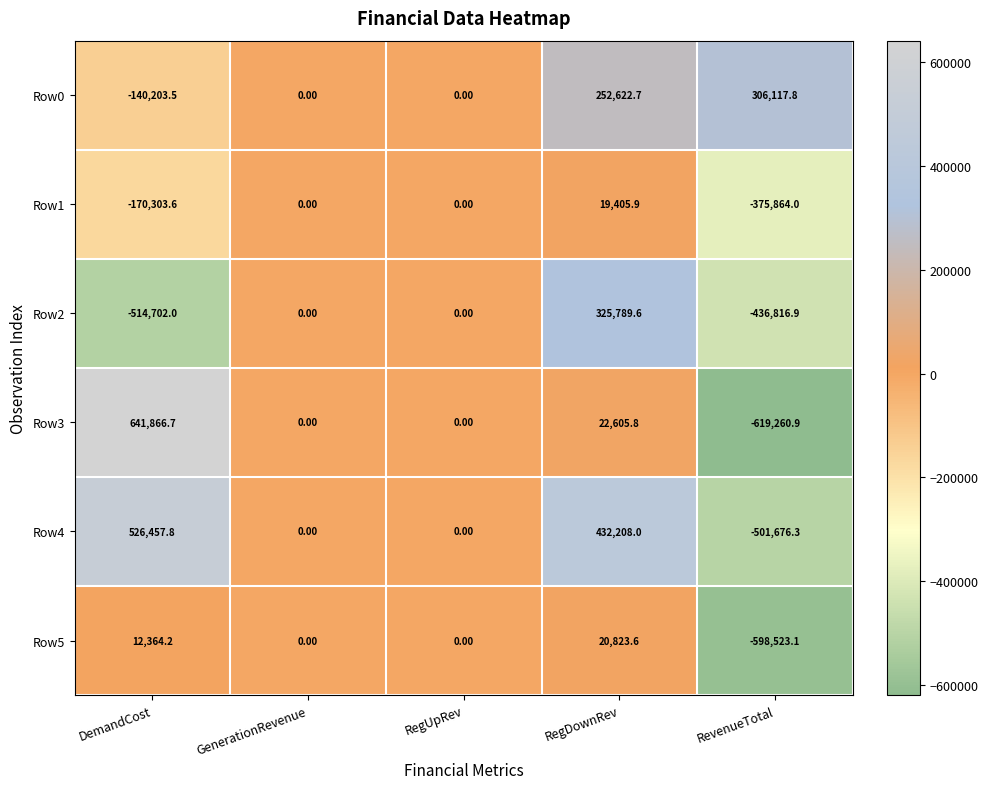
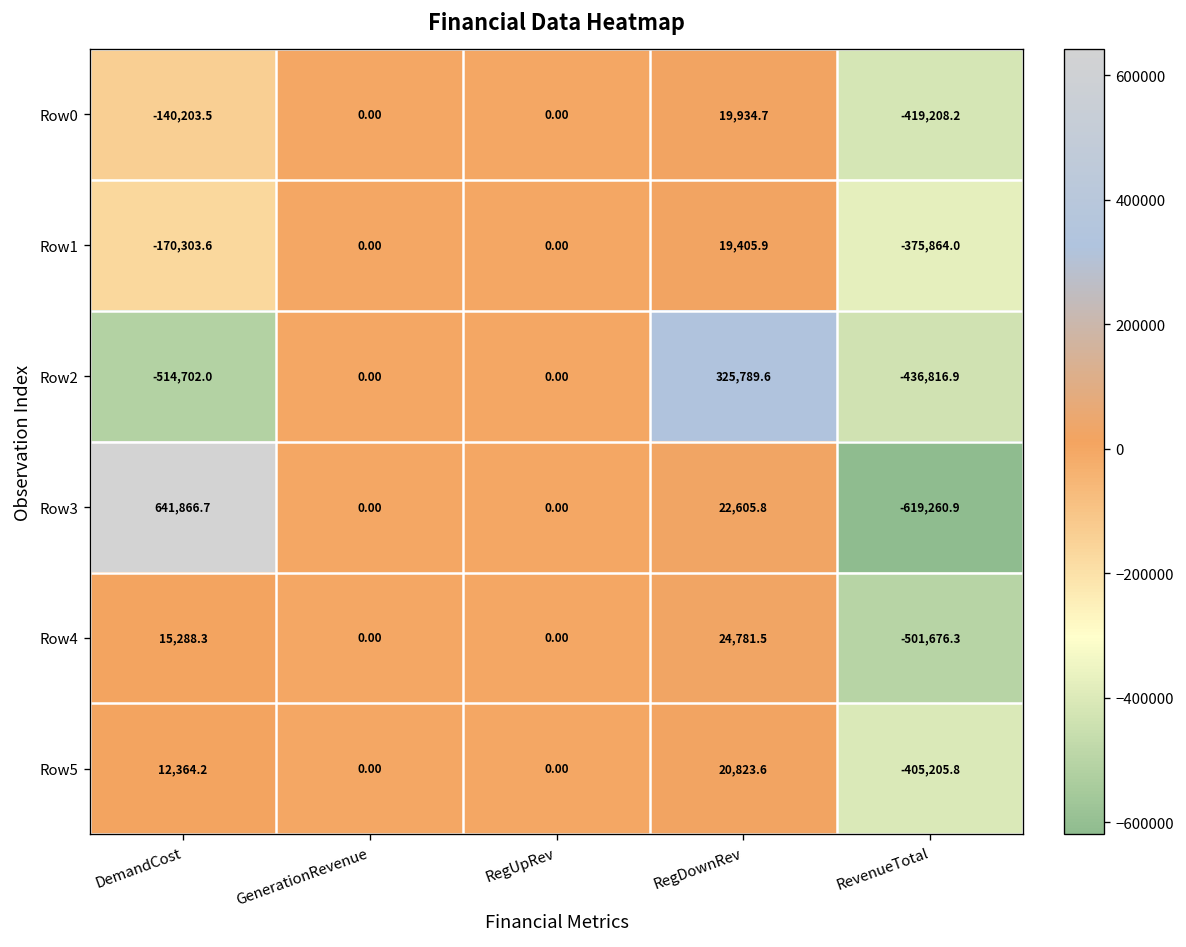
Row0, RegDownRev: 252,622.7 -> 19,934.7
Row0, RevenueTotal: 306,117.8 -> -419,208.2
Row4, DemandCost: 526,457.8 -> 15,288.3
Row4, RegDownRev: 432,208.0 -> 24,781.5
Row5, RevenueTotal: -598,523.1 -> -405,205.8
